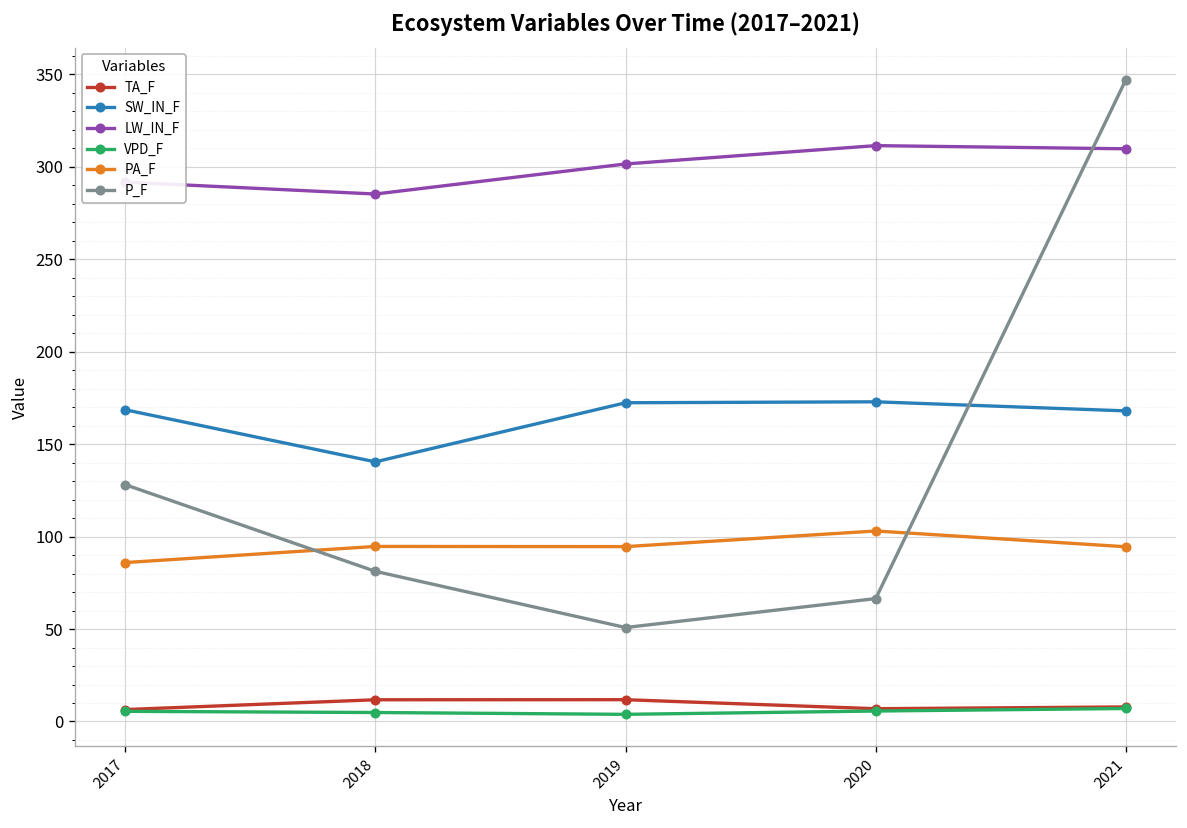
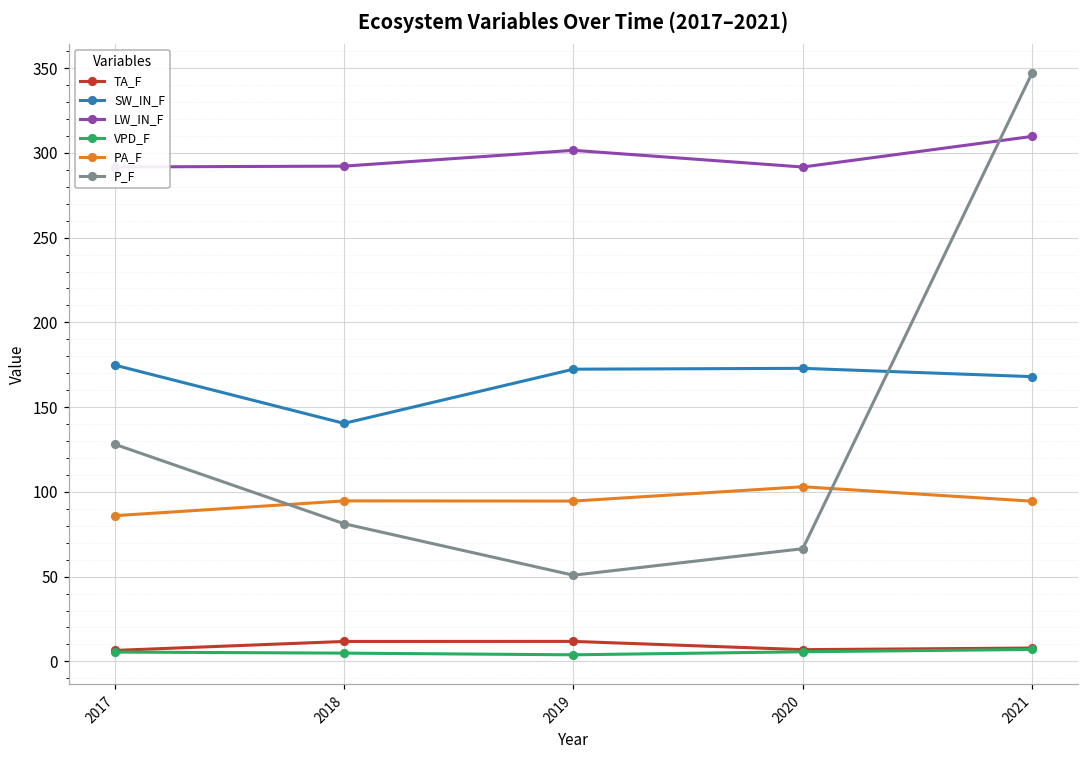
SW_IN_F, 2017: 169 -> 175
LW_IN_F, 2018: 285 -> 292
LW_IN_F, 2020: 311 -> 292
